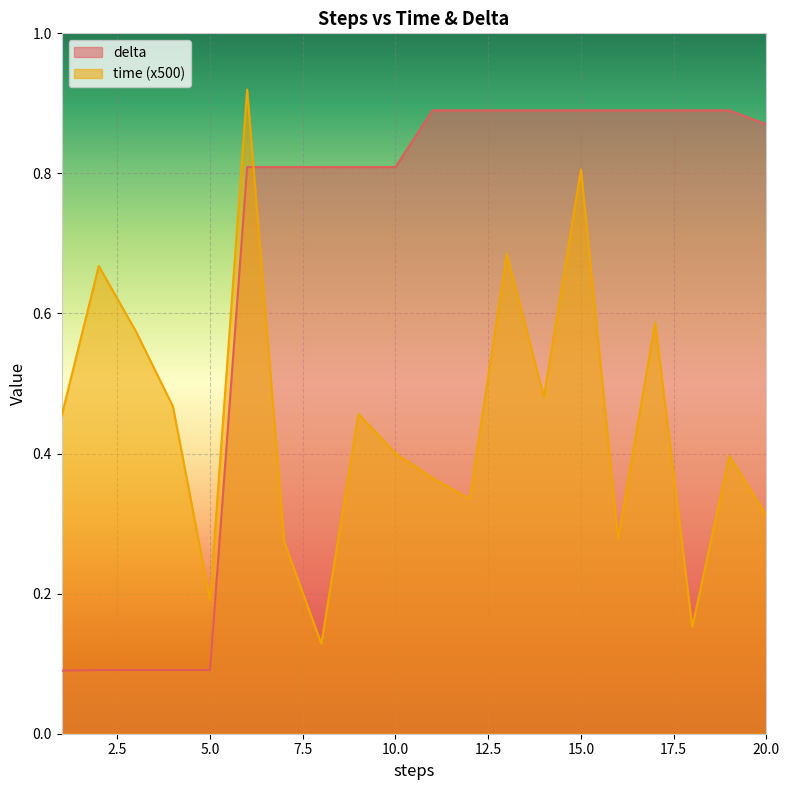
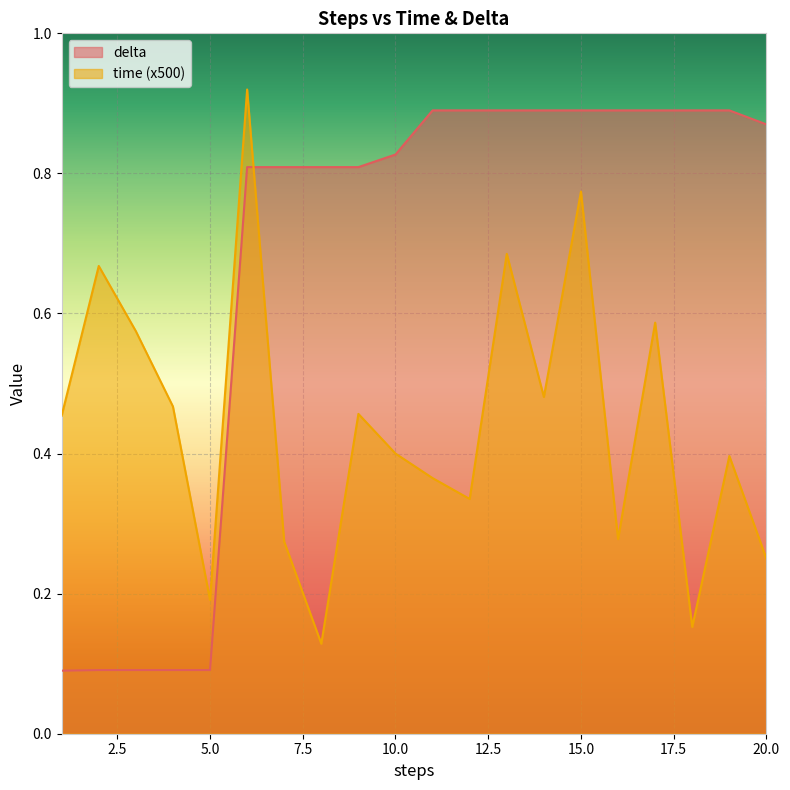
delta, 10.0: 0.81 -> 0.83
time (x500), 15.0: 0.81 -> 0.77
time (x500), 20.0: 0.31 -> 0.25
